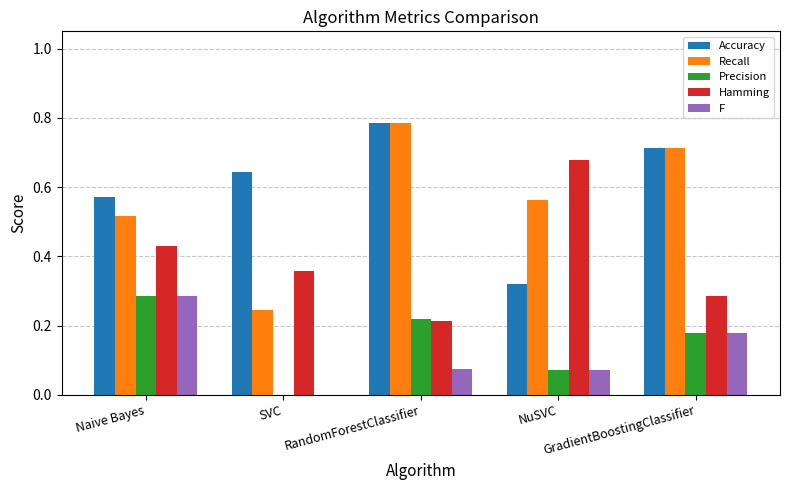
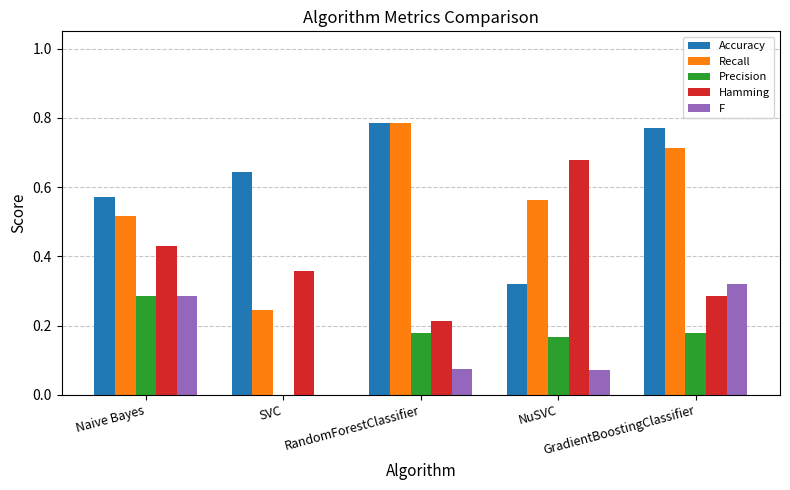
Precision, RandomForestClassifier: 0.22 -> 0.18
Precision, NuSVC: 0.07 -> 0.17
Accuracy, GradientBoostingClassifier: 0.71 -> 0.77
F, GradientBoostingClassifier: 0.18 -> 0.32
